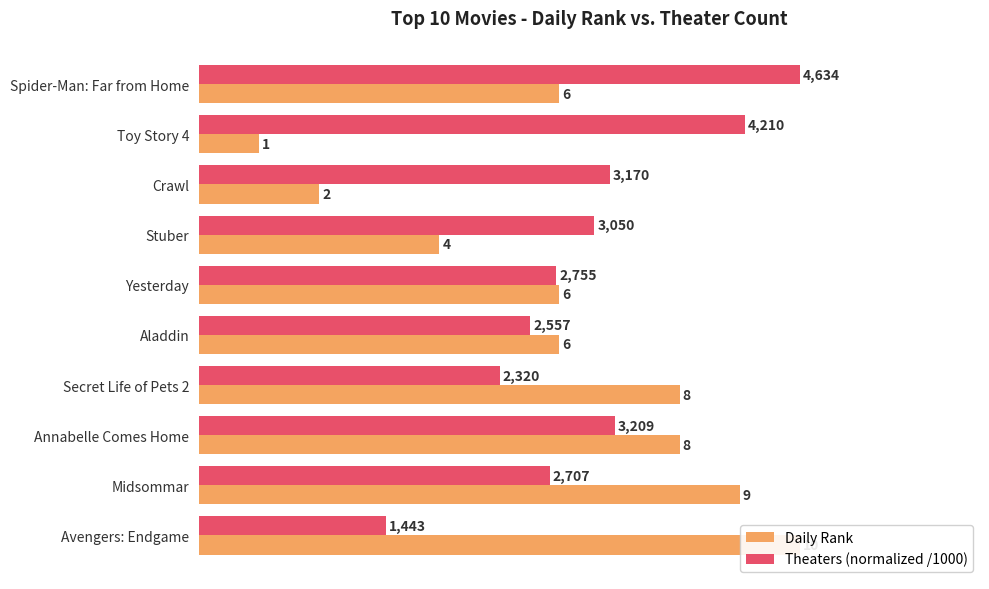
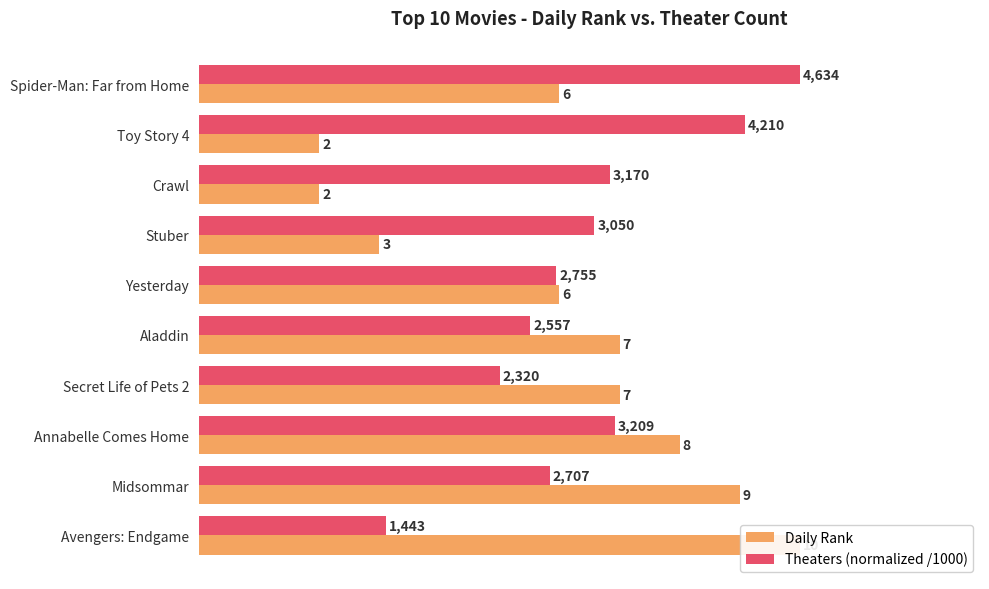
Daily Rank, Toy Story 4: 1 -> 2
Daily Rank, Stuber: 4 -> 3
Daily Rank, Aladdin: 6 -> 7
Daily Rank, Secret Life of Pets 2: 8 -> 7
